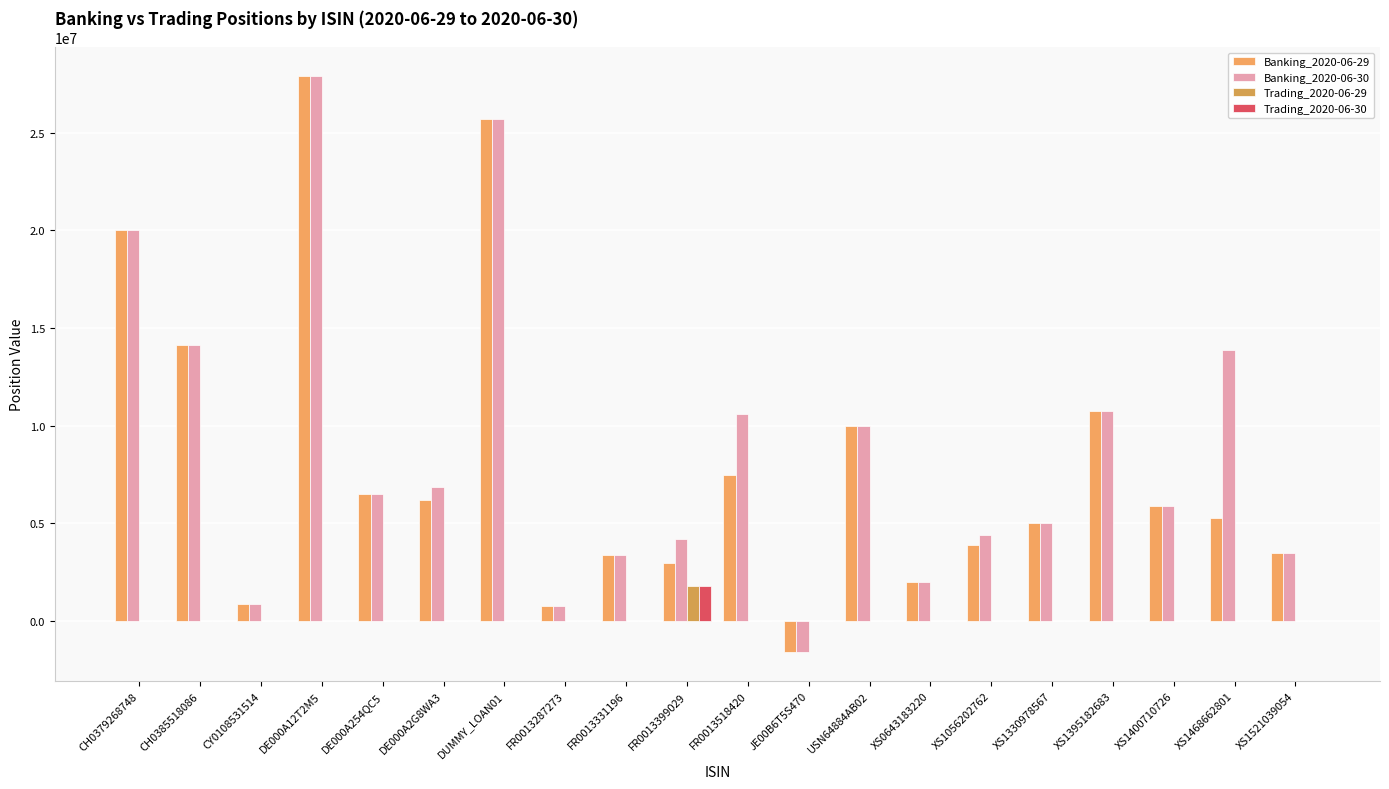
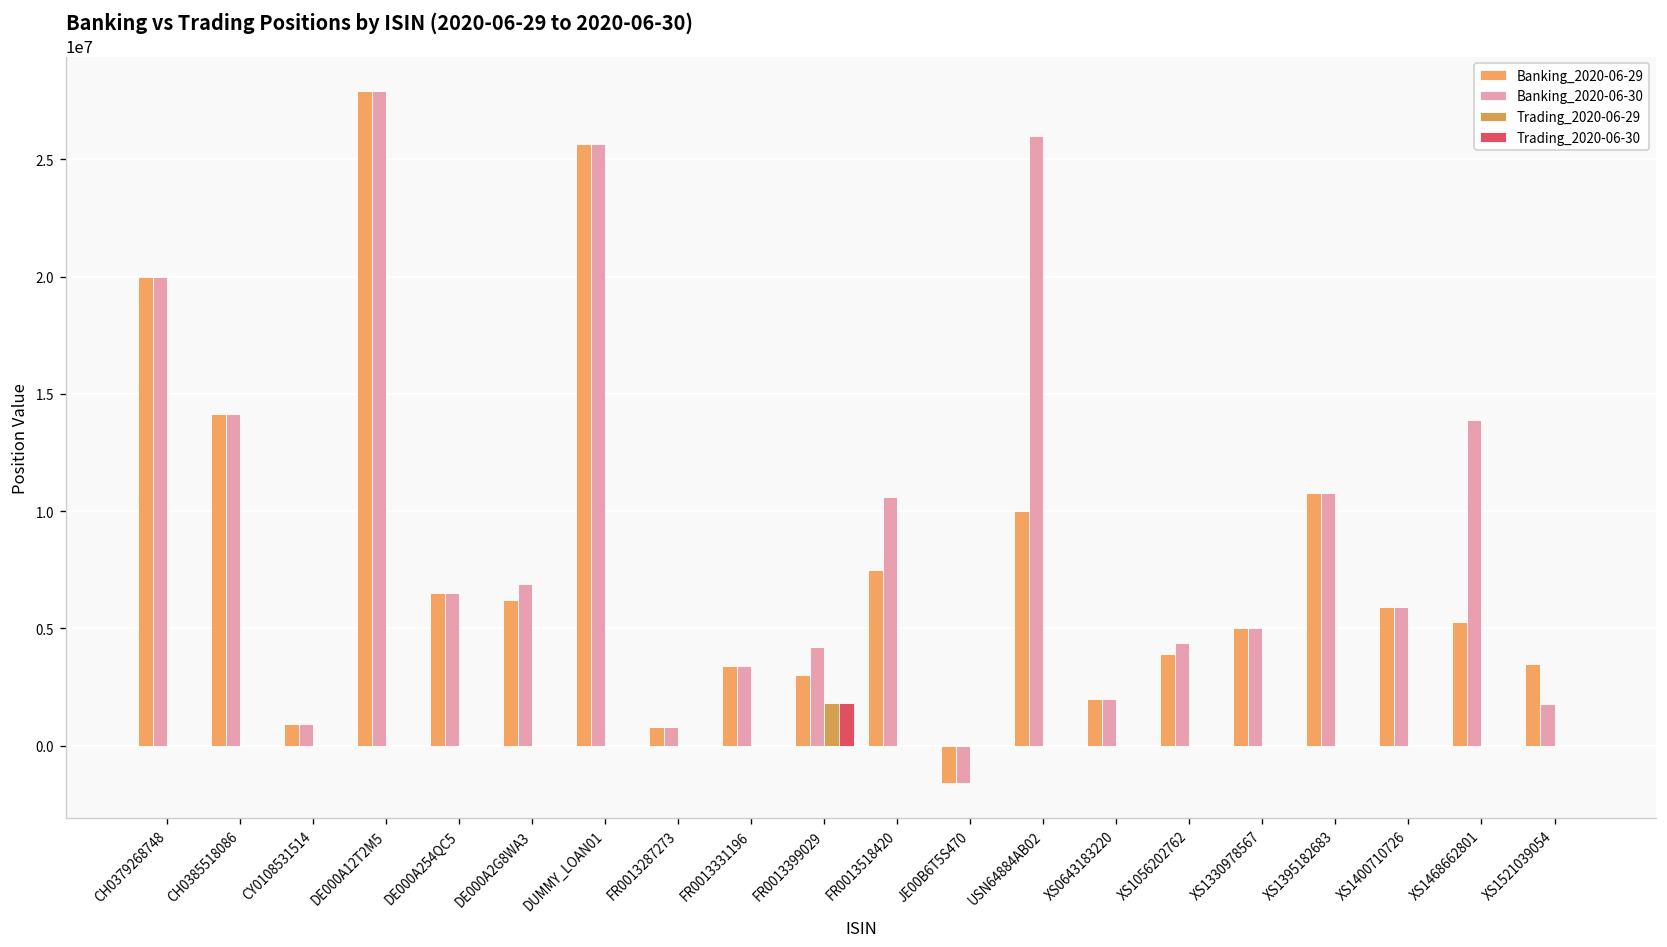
Banking_2020-06-30, USN64884AB02: 10000000 -> 26000000
Banking_2020-06-30, XS1521039054: 3500000 -> 1800000
